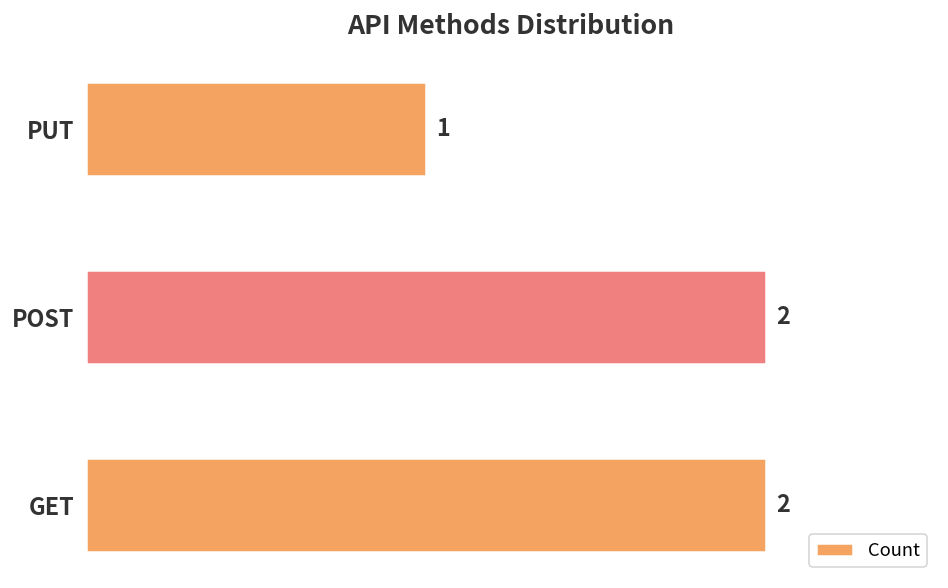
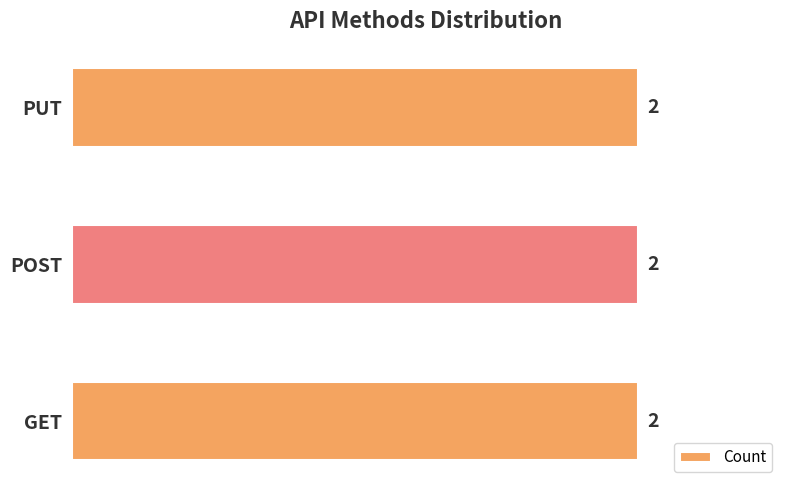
PUT: 1 -> 2
